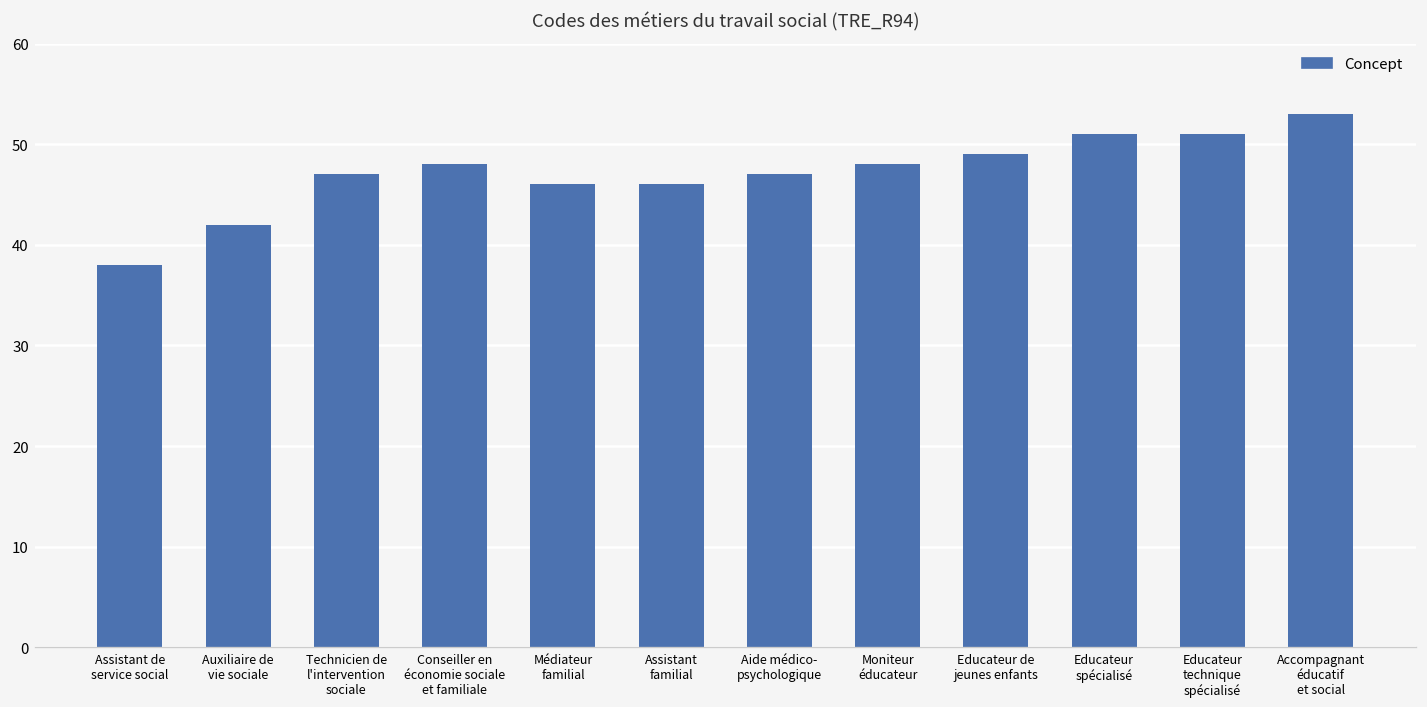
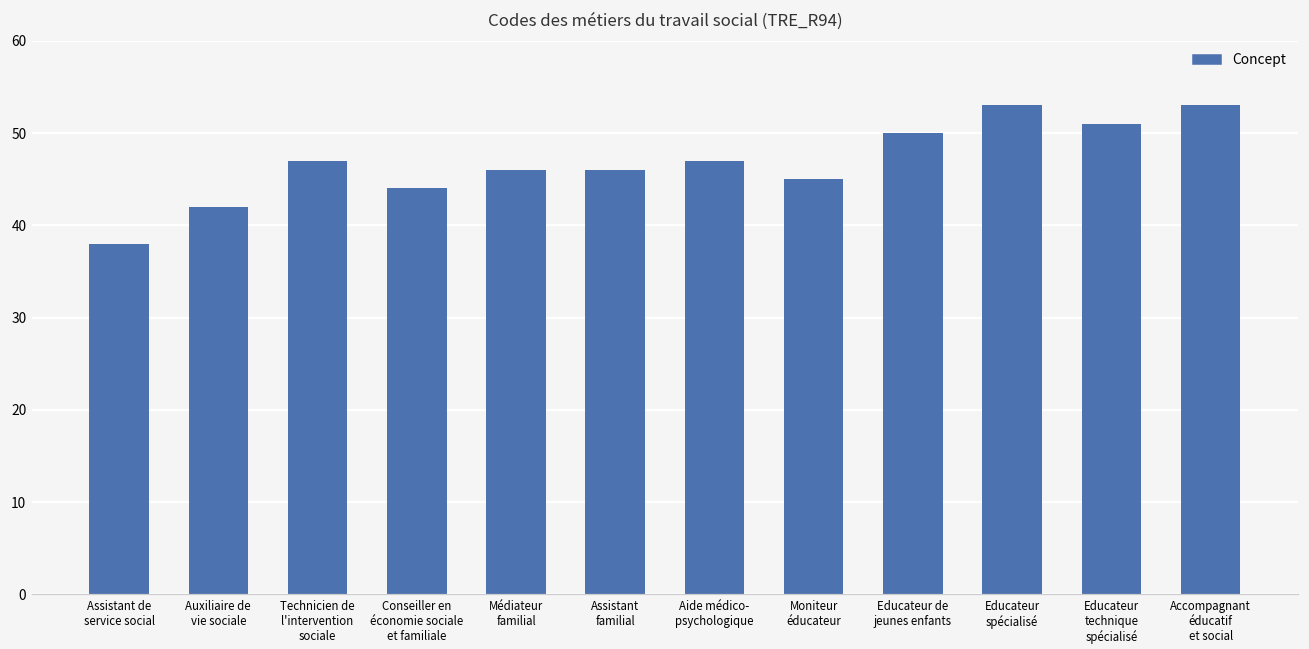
Conseiller en économie sociale et familiale: 48 -> 44
Moniteur éducateur: 48 -> 45
Educateur de jeunes enfants: 49 -> 50
Educateur spécialisé: 51 -> 53
